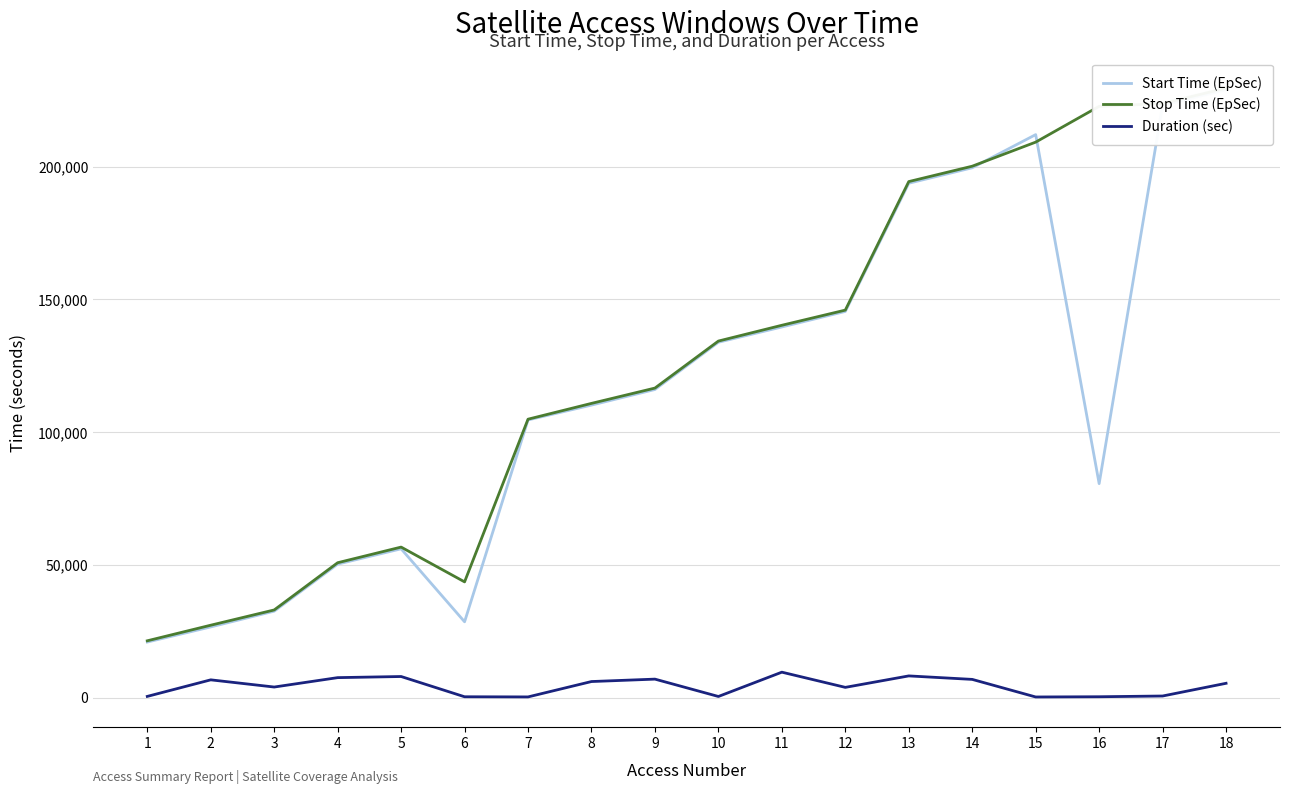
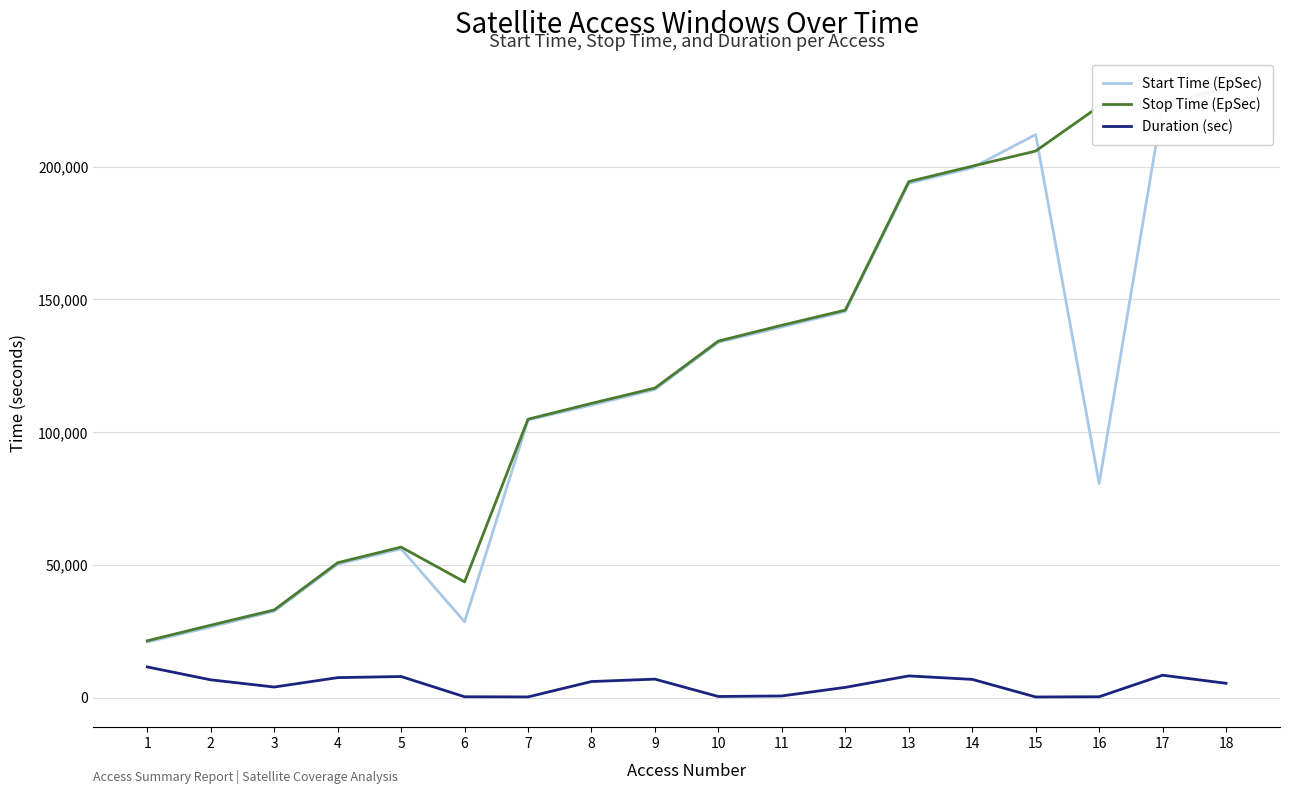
Duration (sec), 1: 0 -> 12,000
Duration (sec), 11: 10,000 -> 1,000
Stop Time (EpSec), 15: 209,000 -> 206,000
Duration (sec), 17: 1,000 -> 8,000
